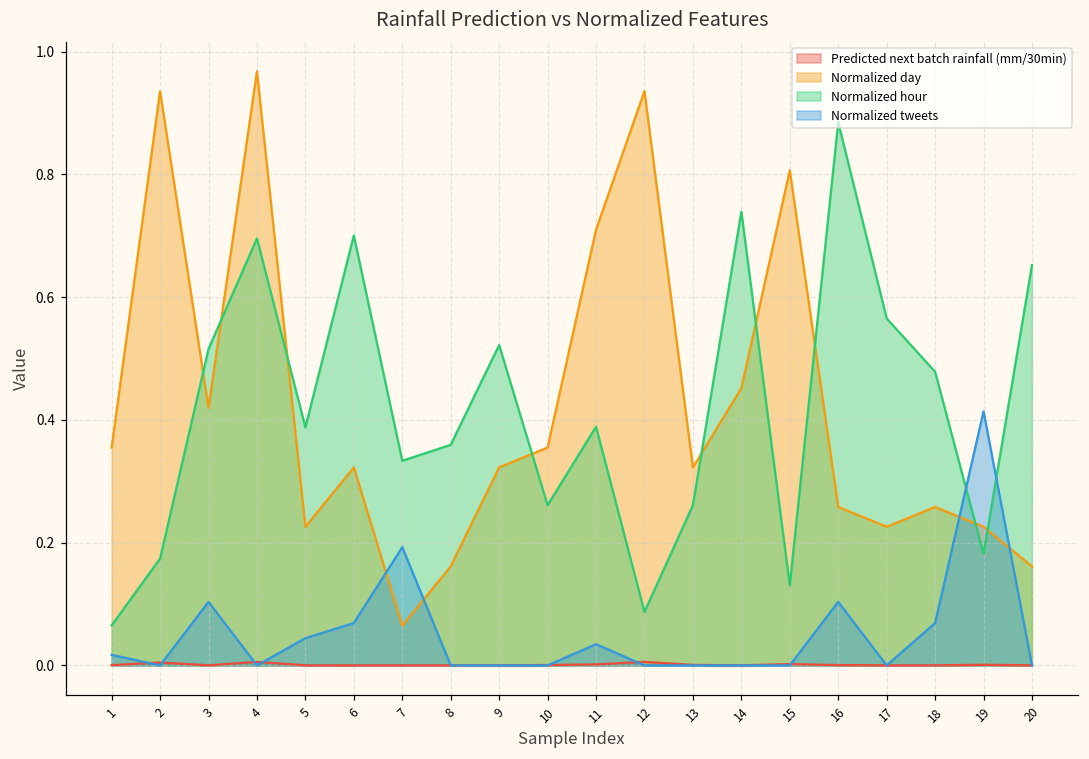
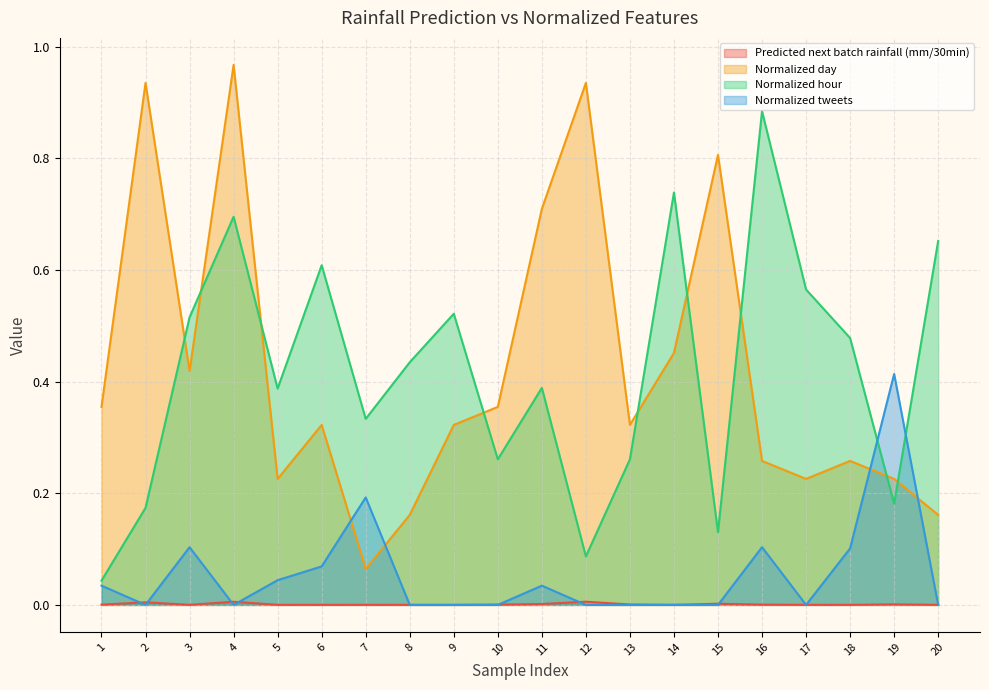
Normalized hour, 1: 0.07 -> 0.04
Normalized tweets, 1: 0.02 -> 0.03
Normalized hour, 6: 0.70 -> 0.61
Normalized hour, 8: 0.36 -> 0.43
Normalized tweets, 18: 0.07 -> 0.10
